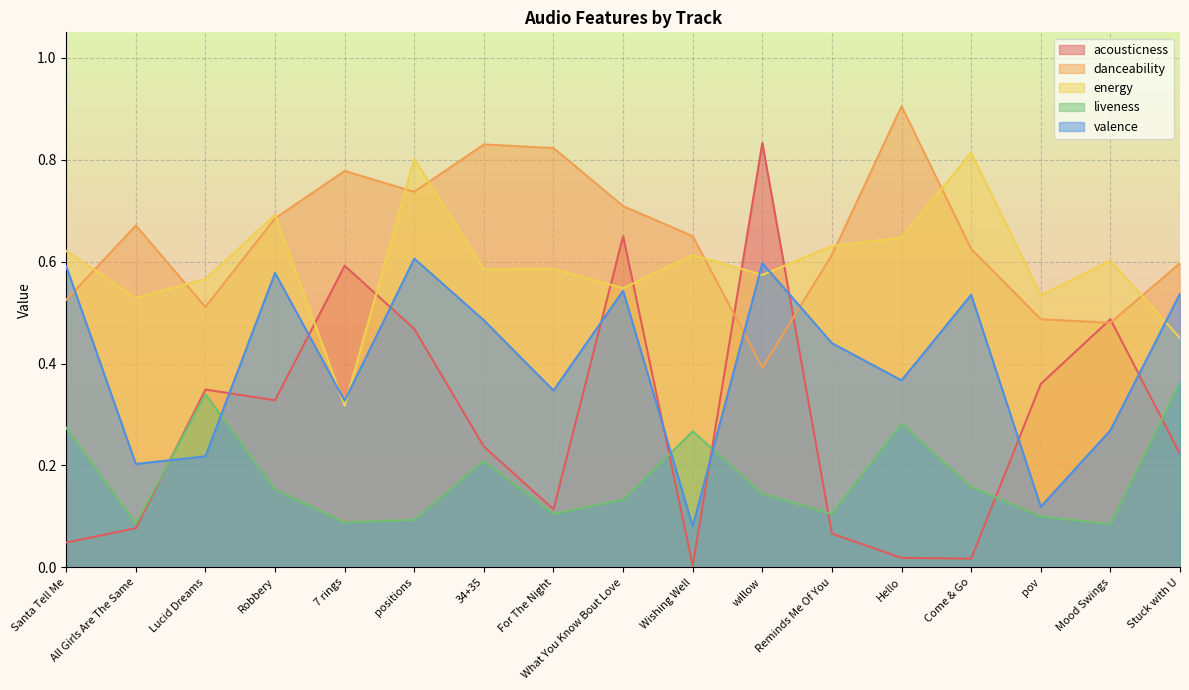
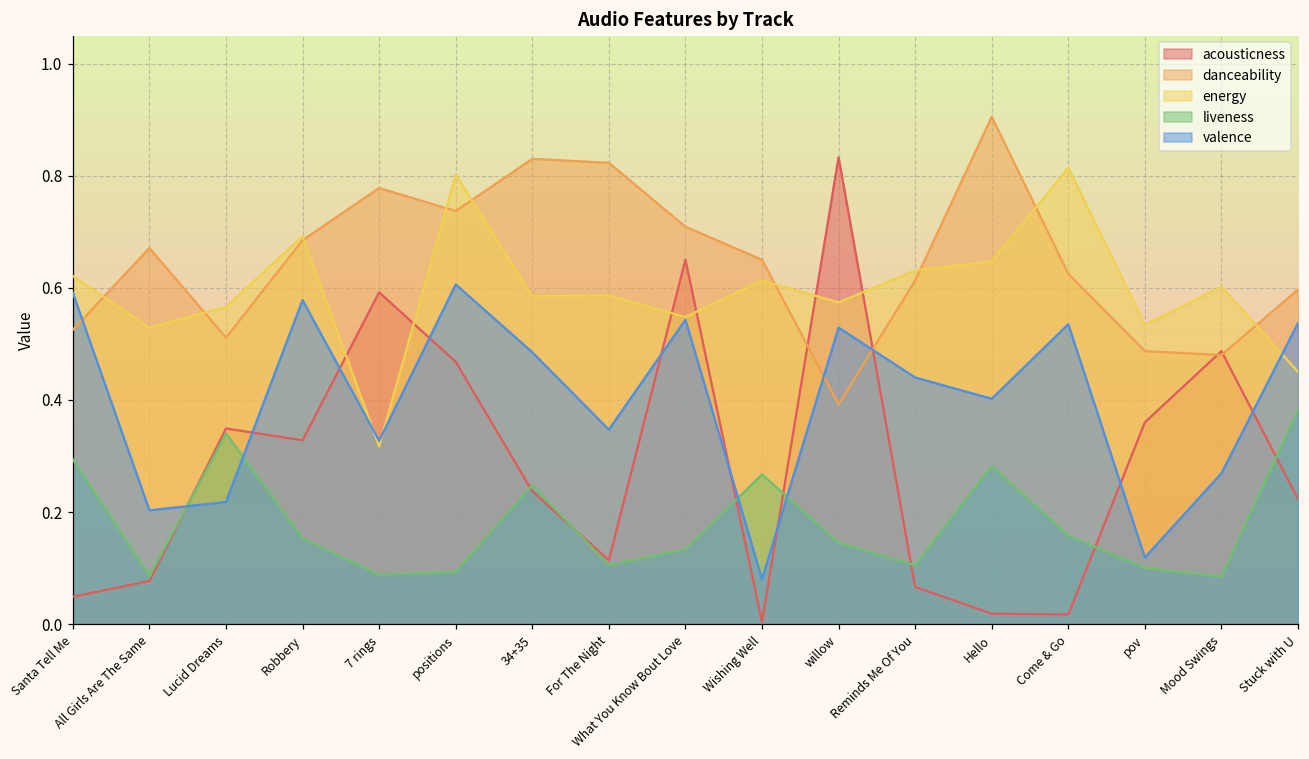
liveness, Santa Tell Me: 0.27 -> 0.29
liveness, 34+35: 0.21 -> 0.25
valence, willow: 0.60 -> 0.53
valence, Hello: 0.37 -> 0.40
liveness, Stuck with U: 0.36 -> 0.38
